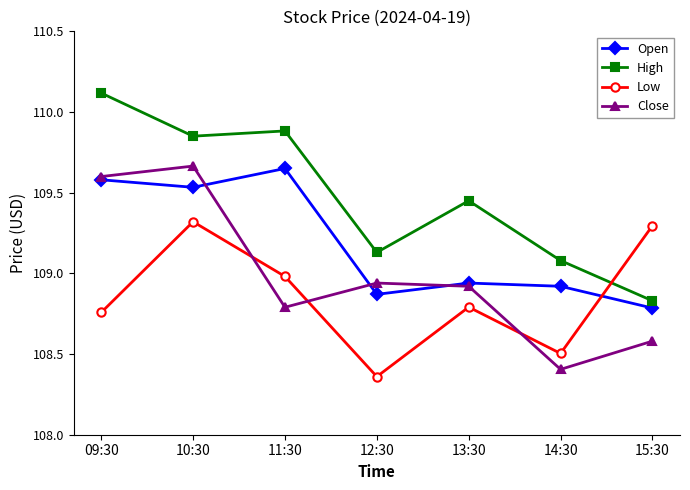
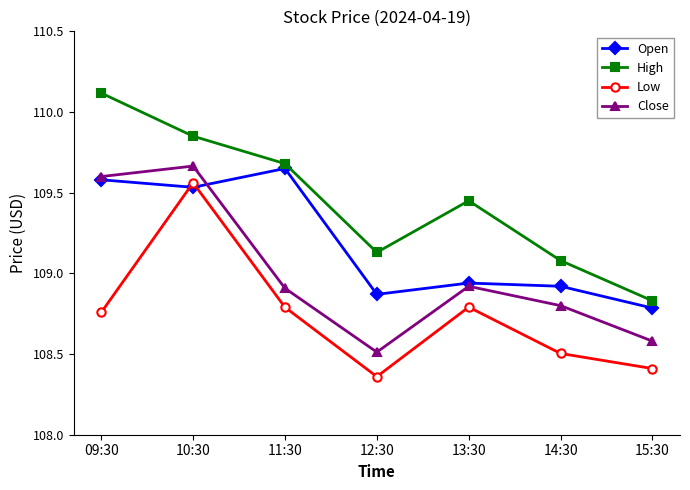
Low, 10:30: 109.32 -> 109.56
High, 11:30: 109.88 -> 109.68
Low, 11:30: 108.98 -> 108.79
Close, 11:30: 108.79 -> 108.91
Close, 12:30: 108.94 -> 108.51
Close, 14:30: 108.41 -> 108.80
Low, 15:30: 109.30 -> 108.41
